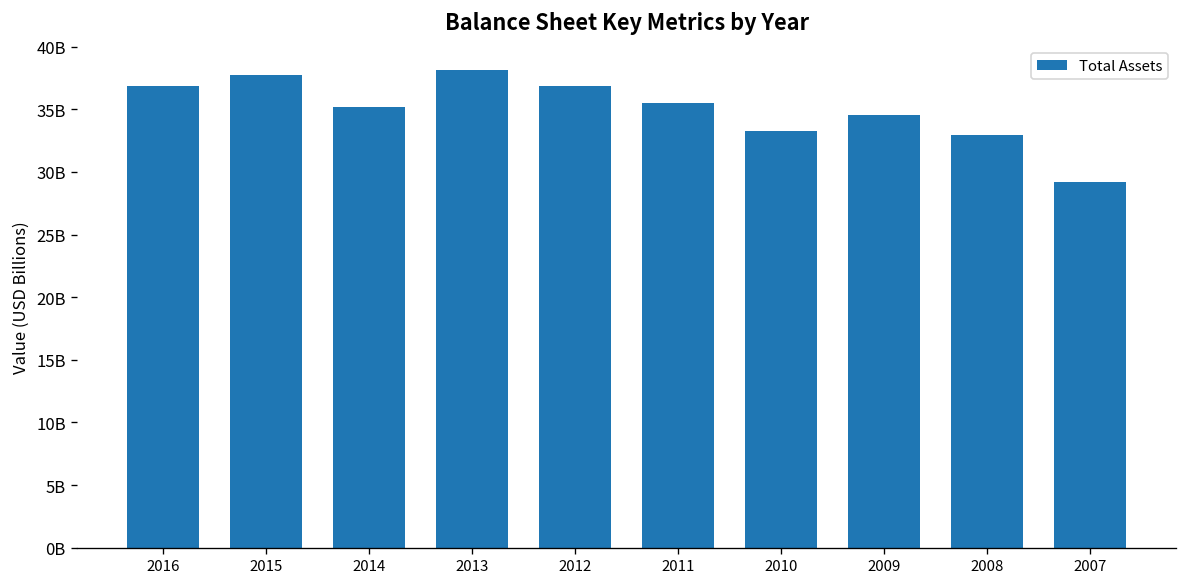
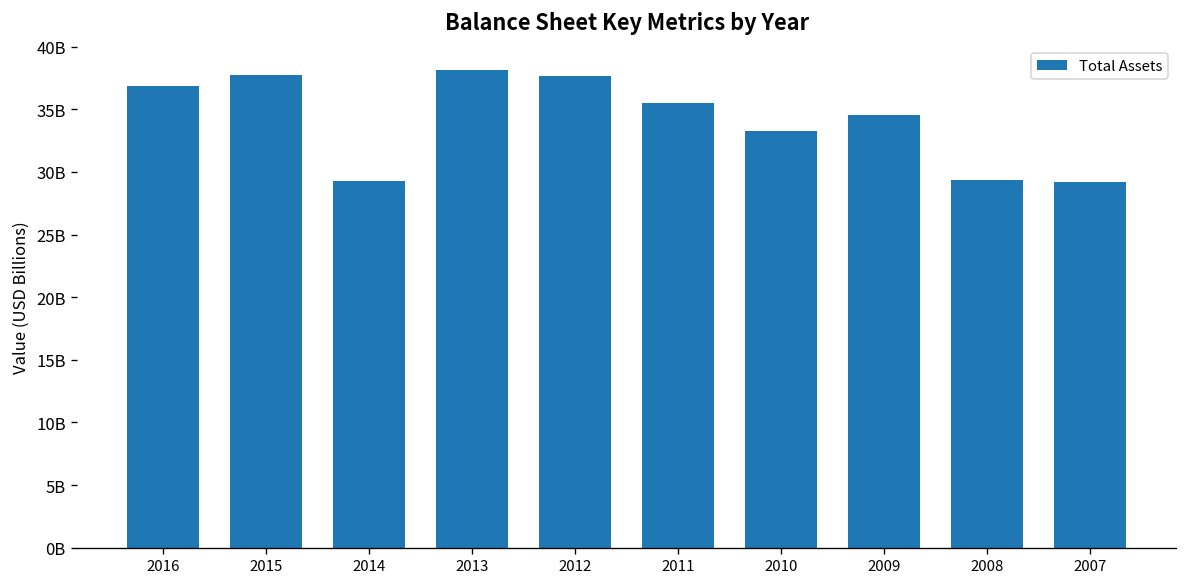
2014: 35200000000 -> 29300000000
2012: 36900000000 -> 37700000000
2008: 33000000000 -> 29400000000
